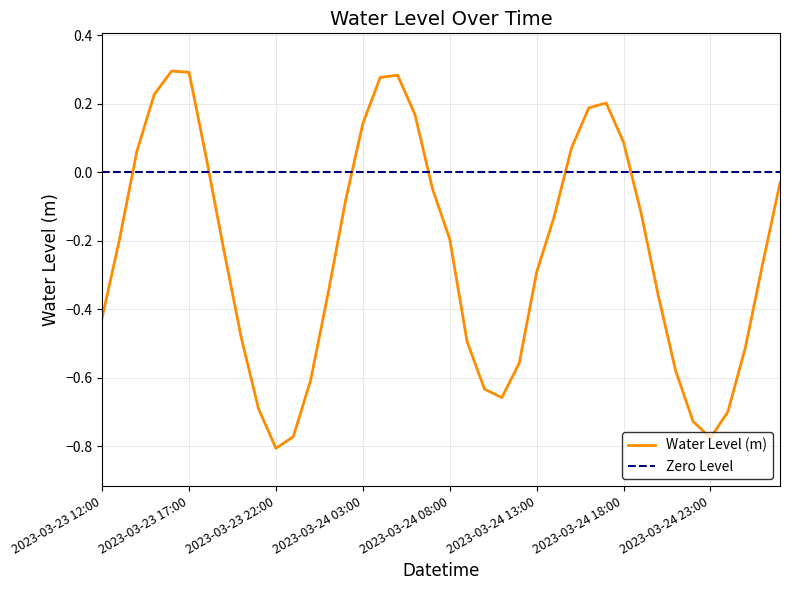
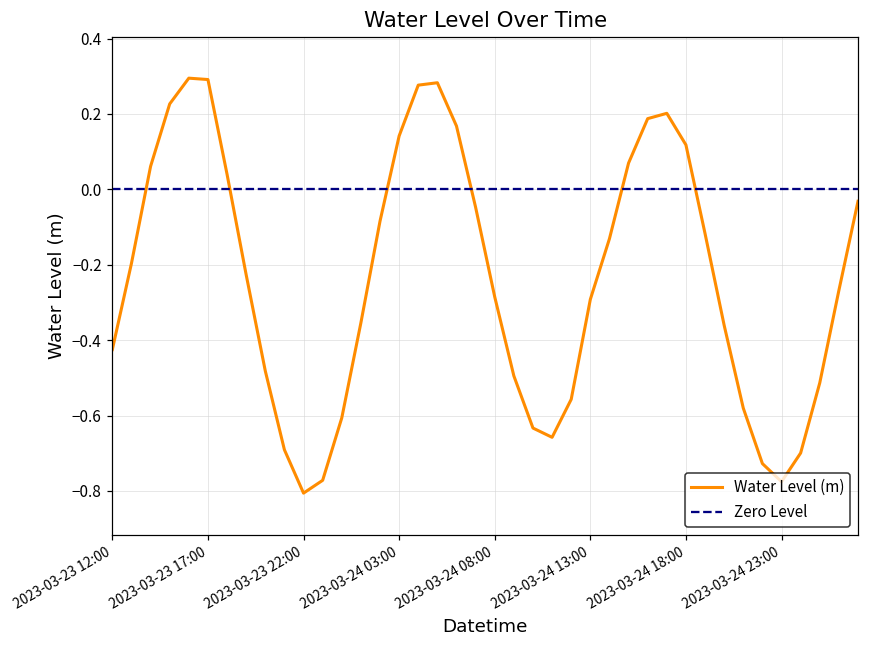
2023-03-24 08:00: -0.20 -> -0.29
2023-03-24 18:00: 0.09 -> 0.12
